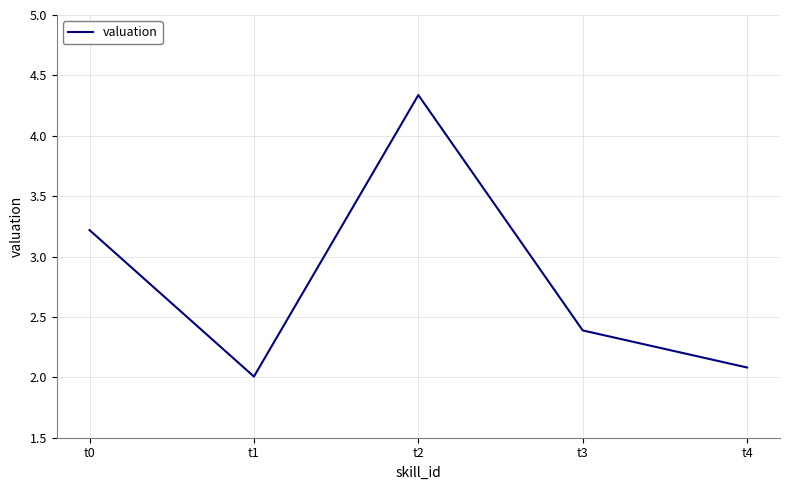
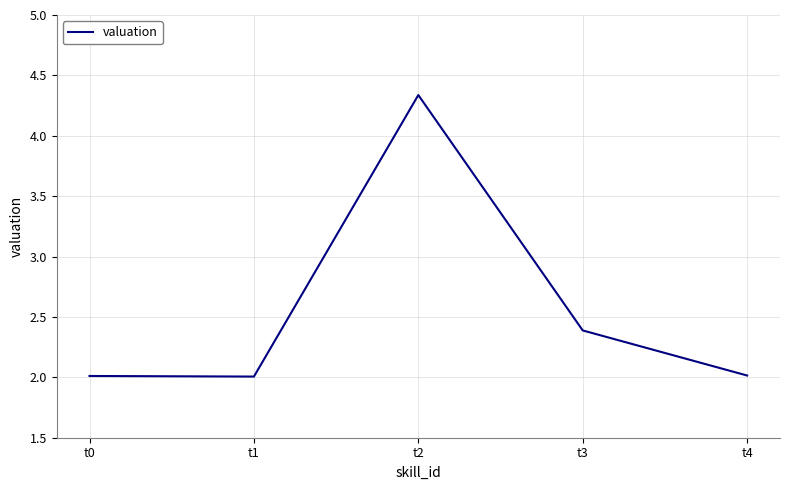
t0: 3.22 -> 2.01
t4: 2.08 -> 2.02
